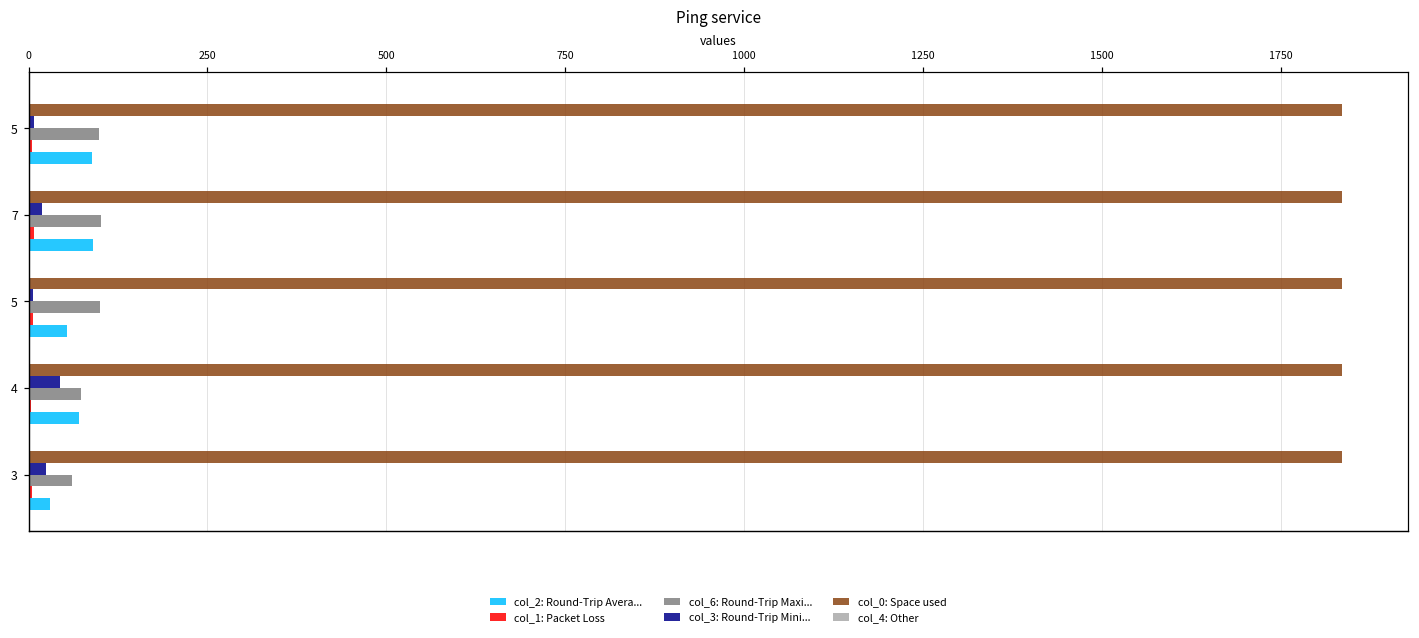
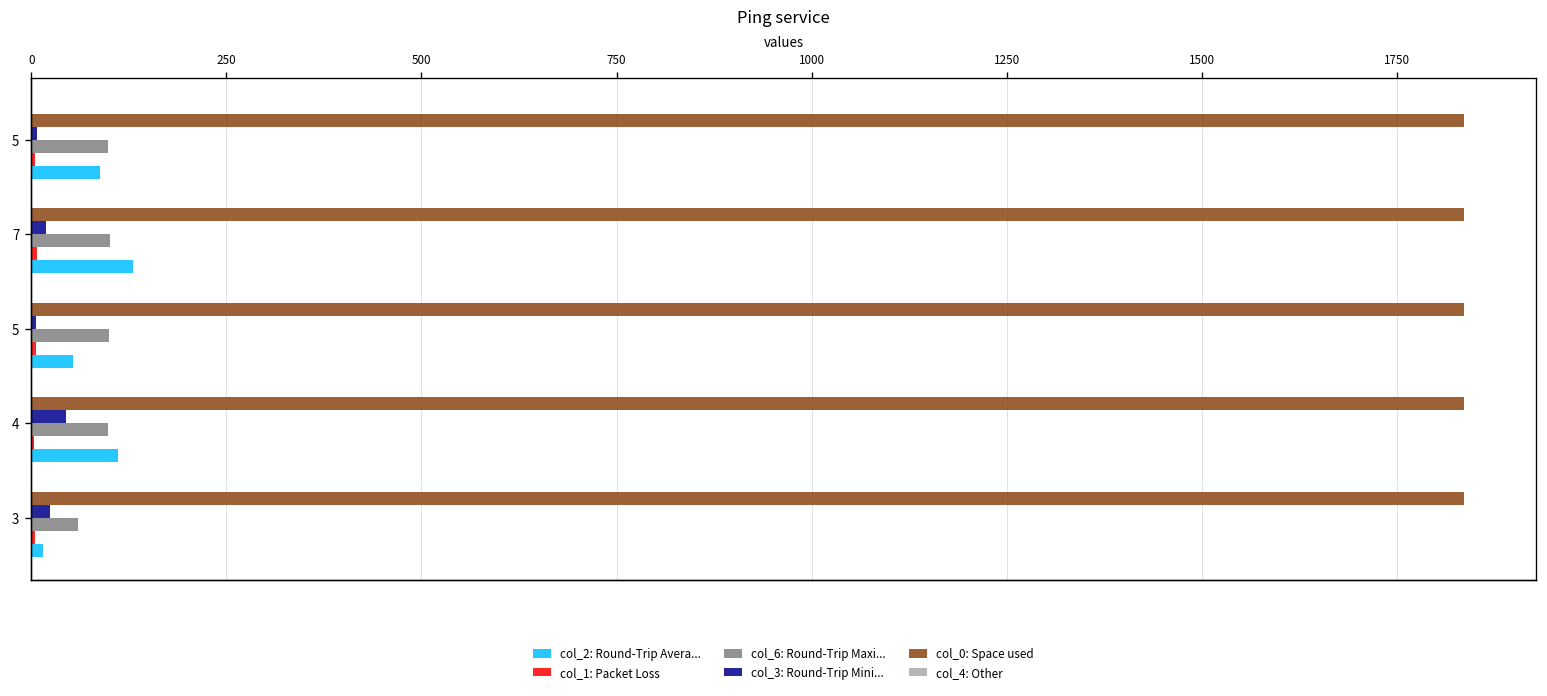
col_2: Round-Trip Avera..., 7: 90 -> 130
col_6: Round-Trip Maxi..., 4: 70 -> 100
col_2: Round-Trip Avera..., 4: 70 -> 110
col_2: Round-Trip Avera..., 3: 30 -> 20
